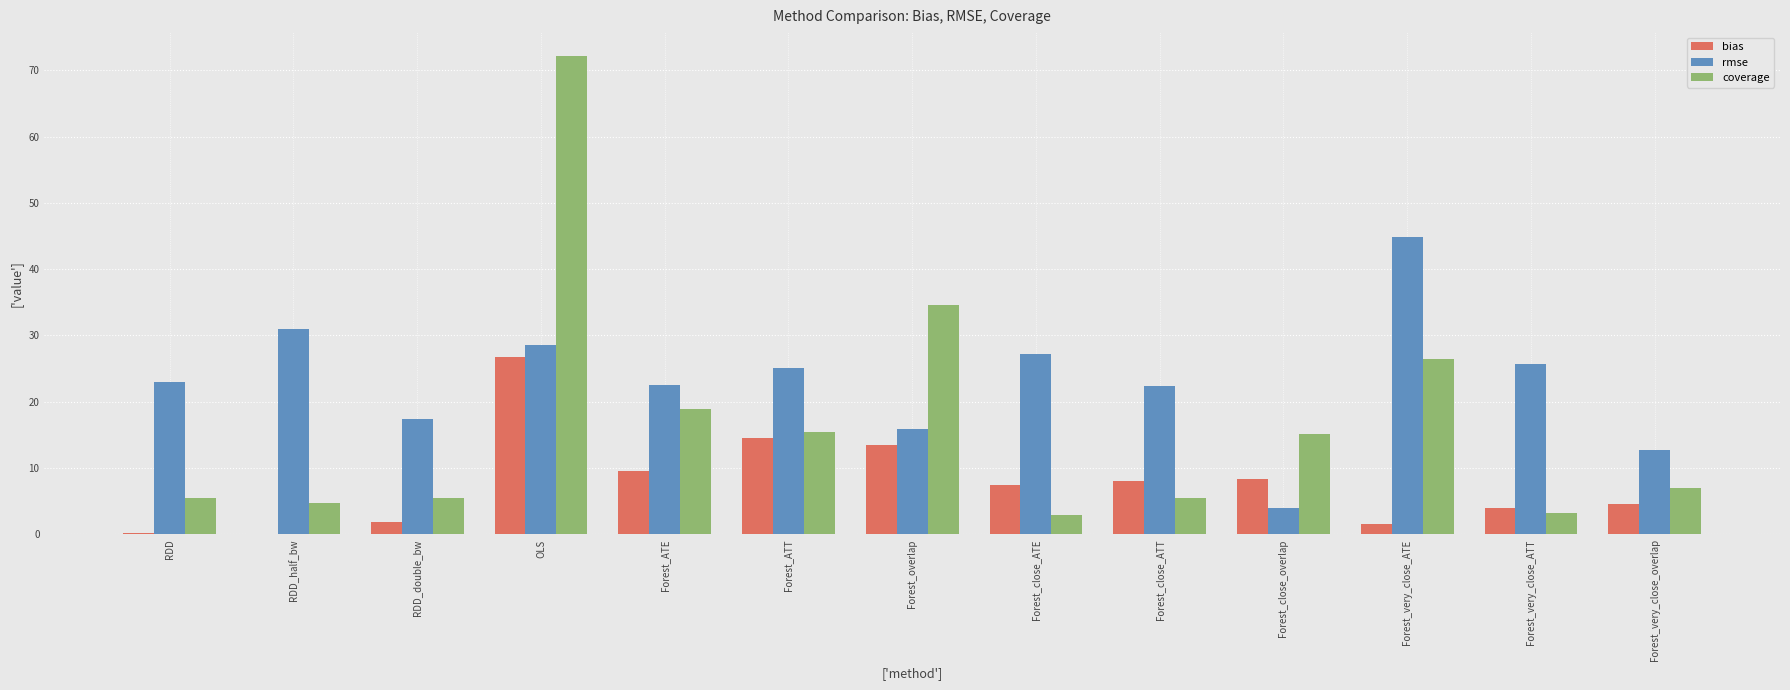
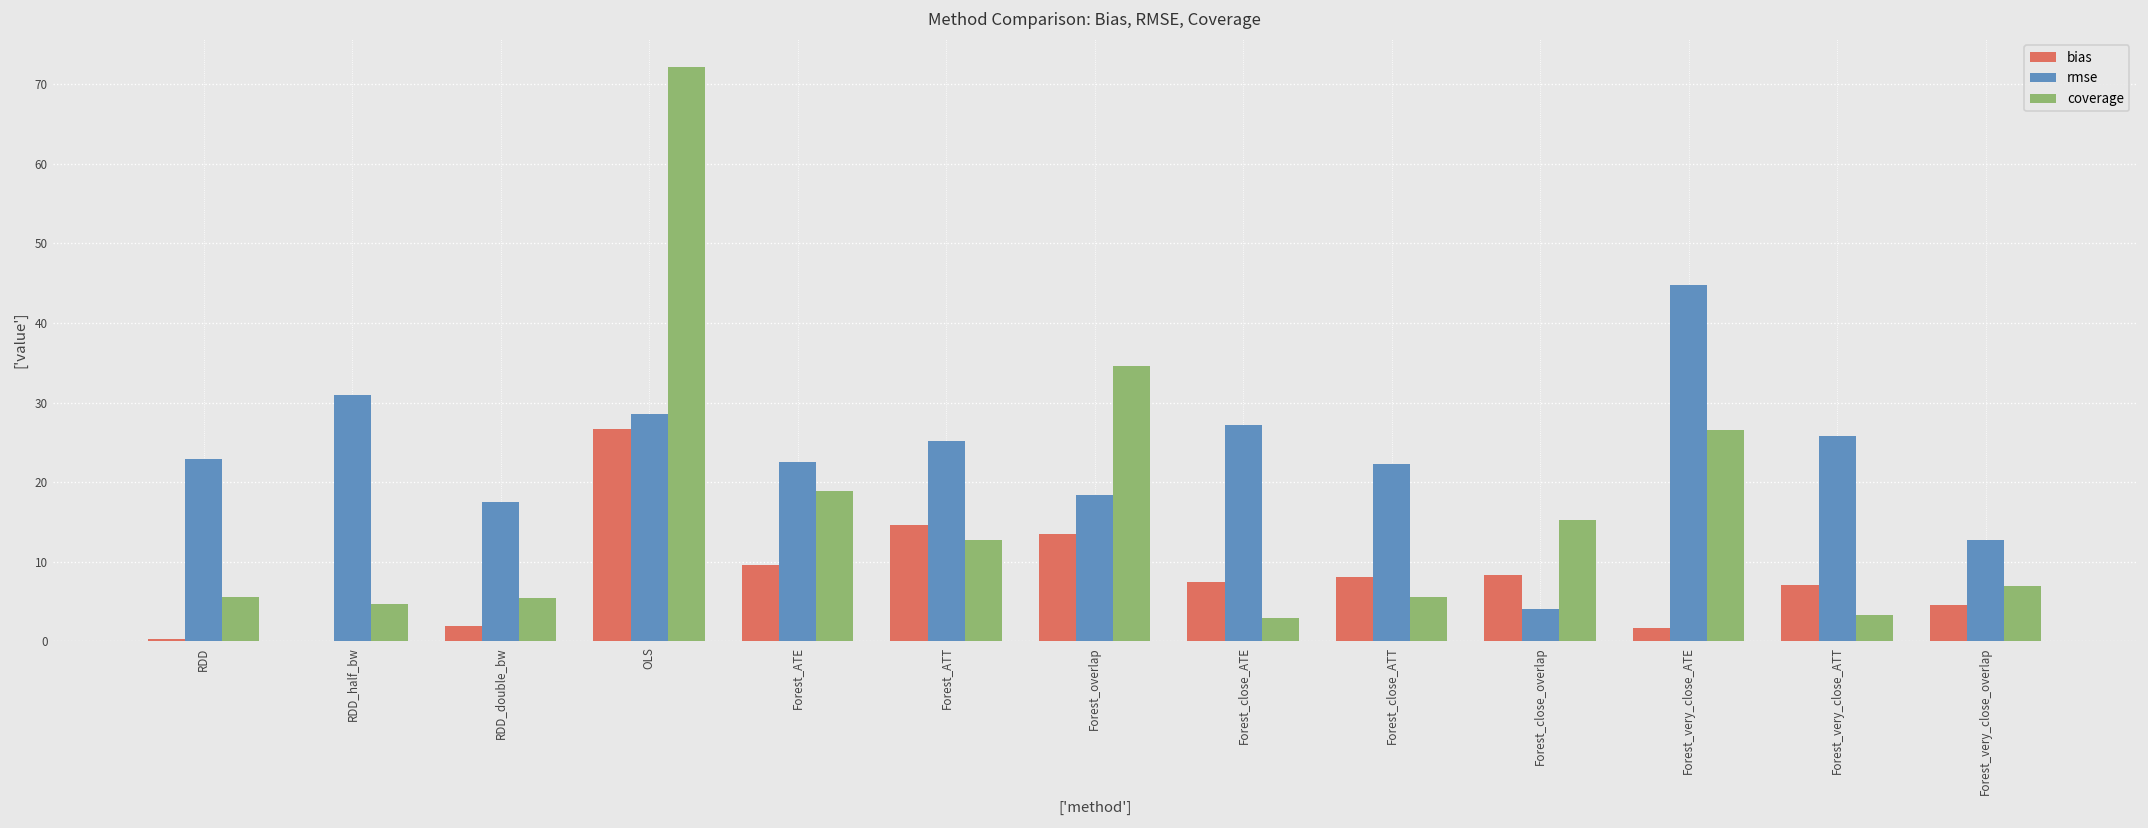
coverage, Forest_ATT: 15 -> 13
rmse, Forest_overlap: 16 -> 18
bias, Forest_very_close_ATT: 4 -> 7
